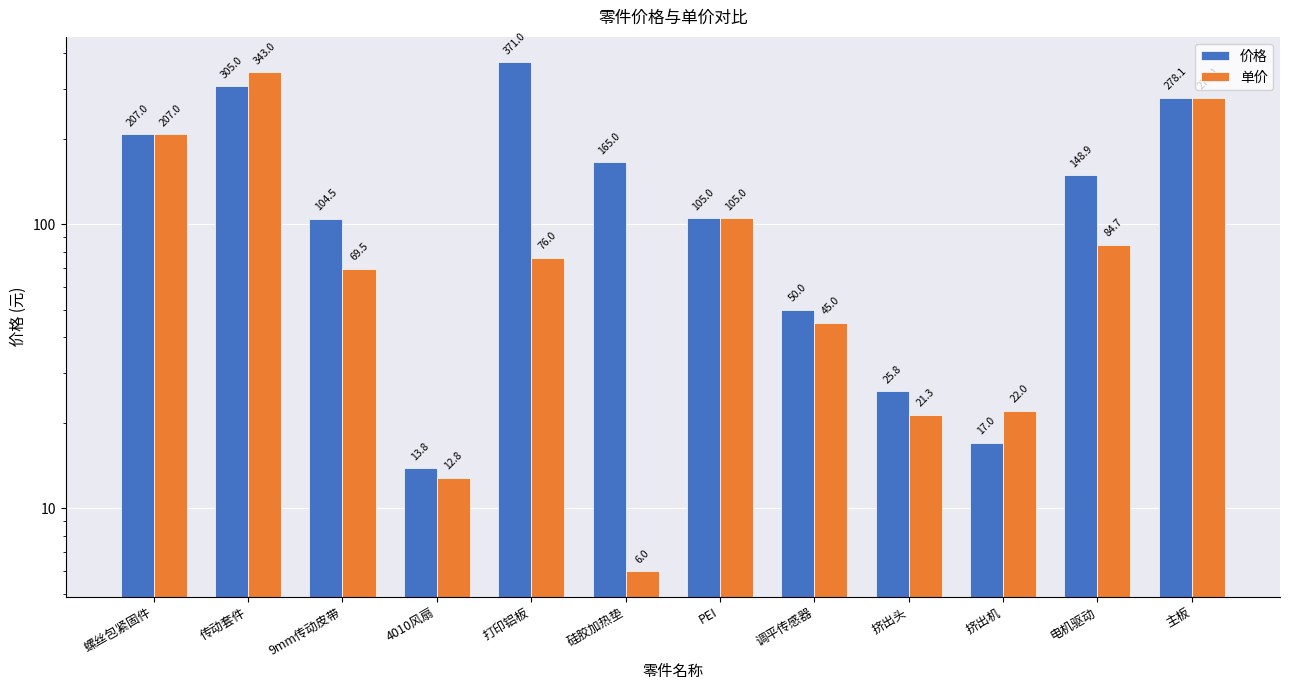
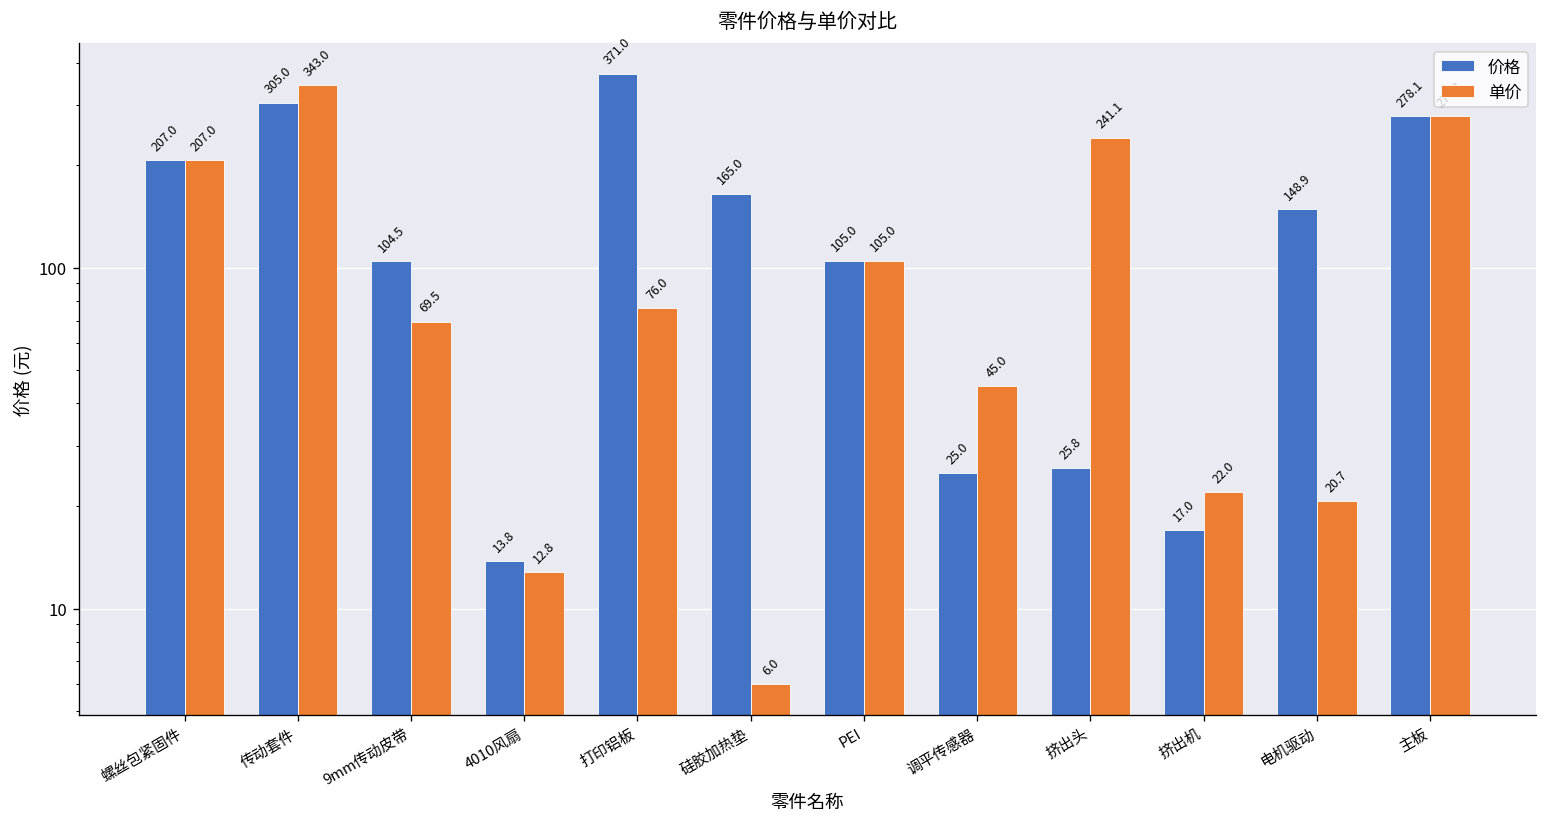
价格, 调平传感器: 50.0 -> 25.0
单价, 挤出头: 21.3 -> 241.1
单价, 电机驱动: 84.7 -> 20.7
